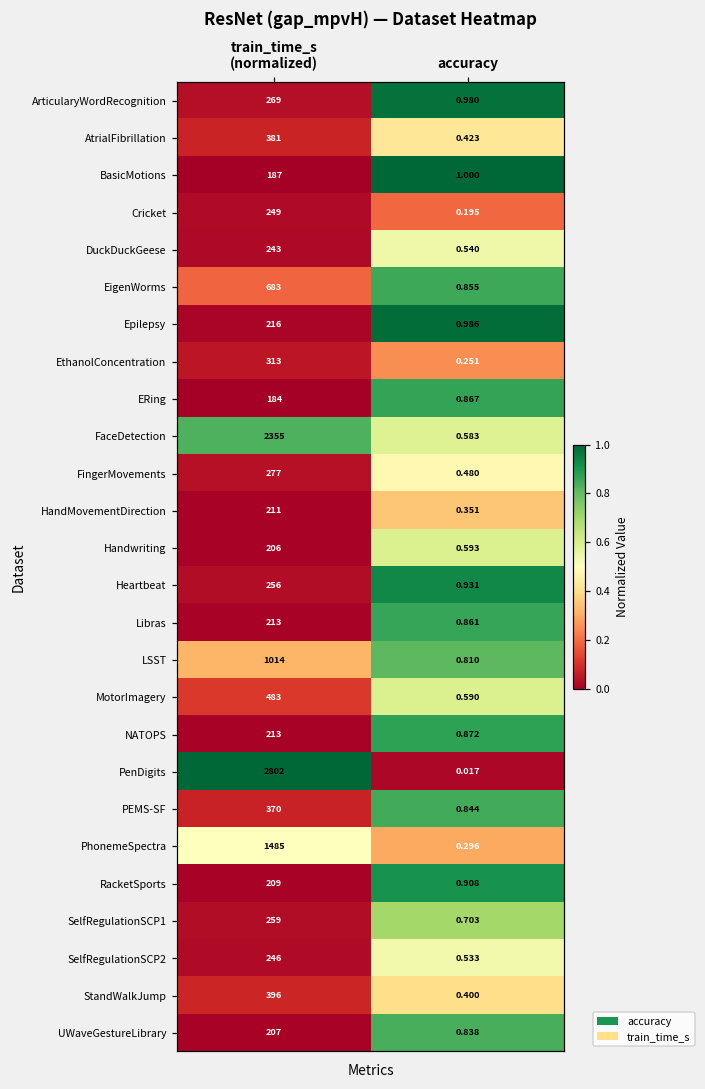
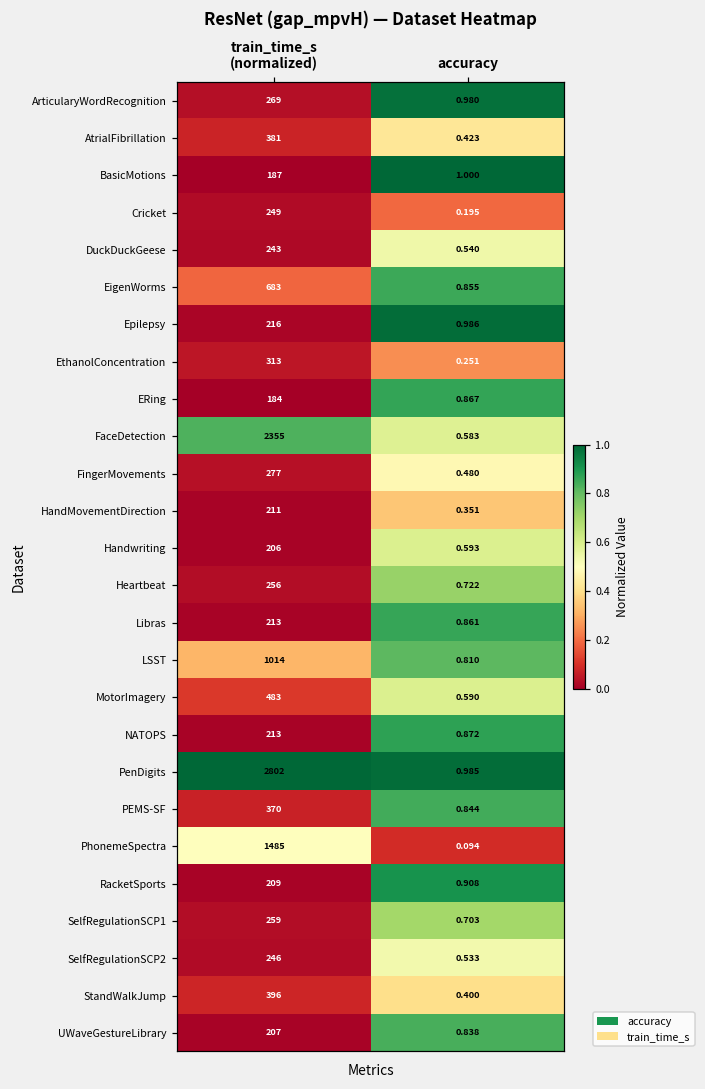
Heartbeat, accuracy: 0.931 -> 0.722
PenDigits, accuracy: 0.017 -> 0.985
PhonemeSpectra, accuracy: 0.296 -> 0.094
